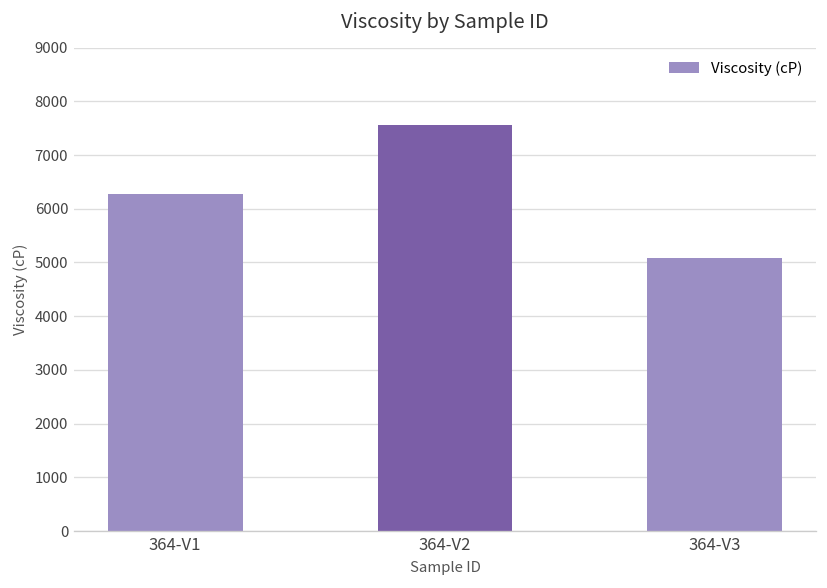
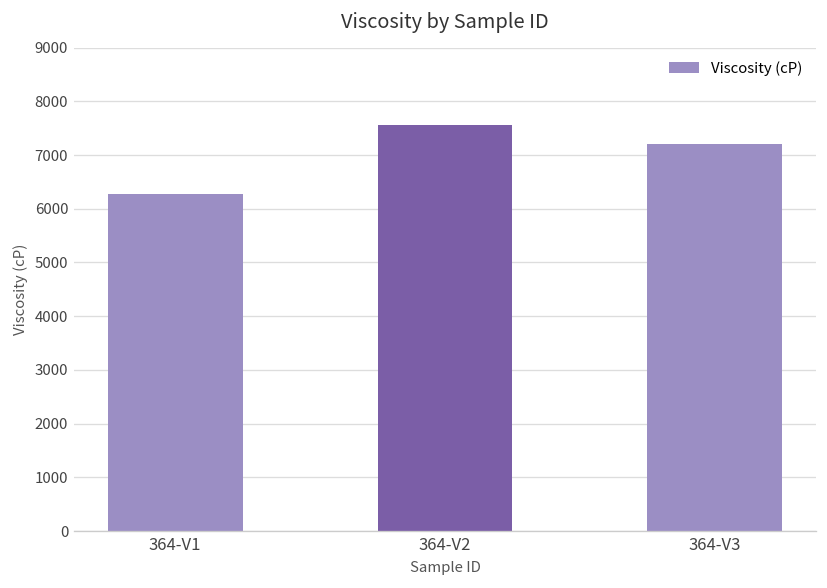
364-V3: 5100 -> 7200
